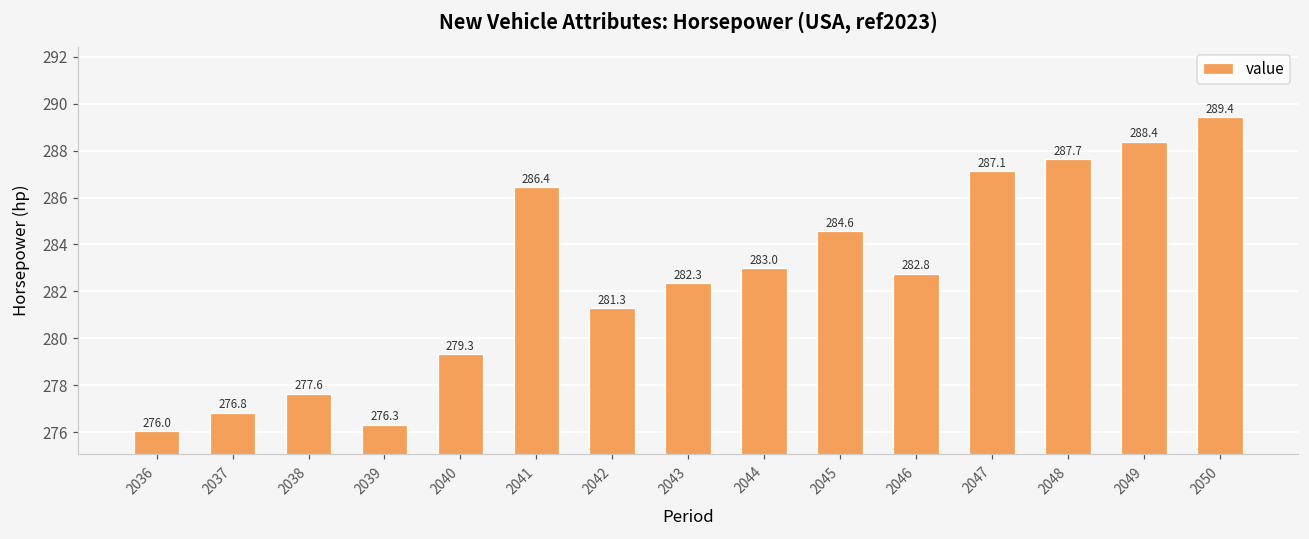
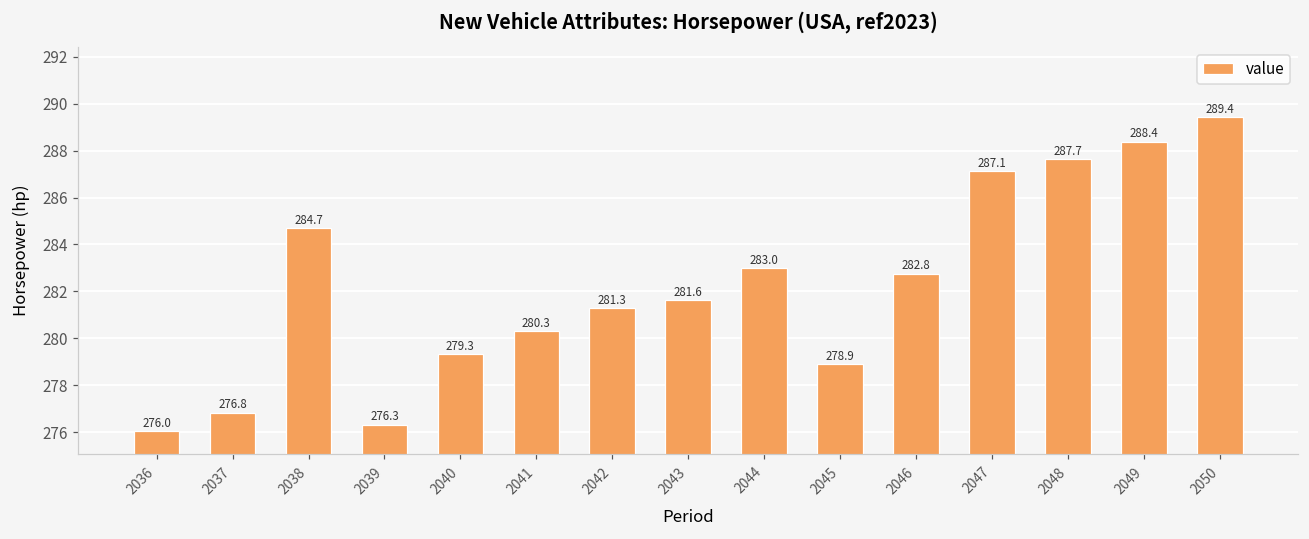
2038: 277.6 -> 284.7
2041: 286.4 -> 280.3
2043: 282.3 -> 281.6
2045: 284.6 -> 278.9
